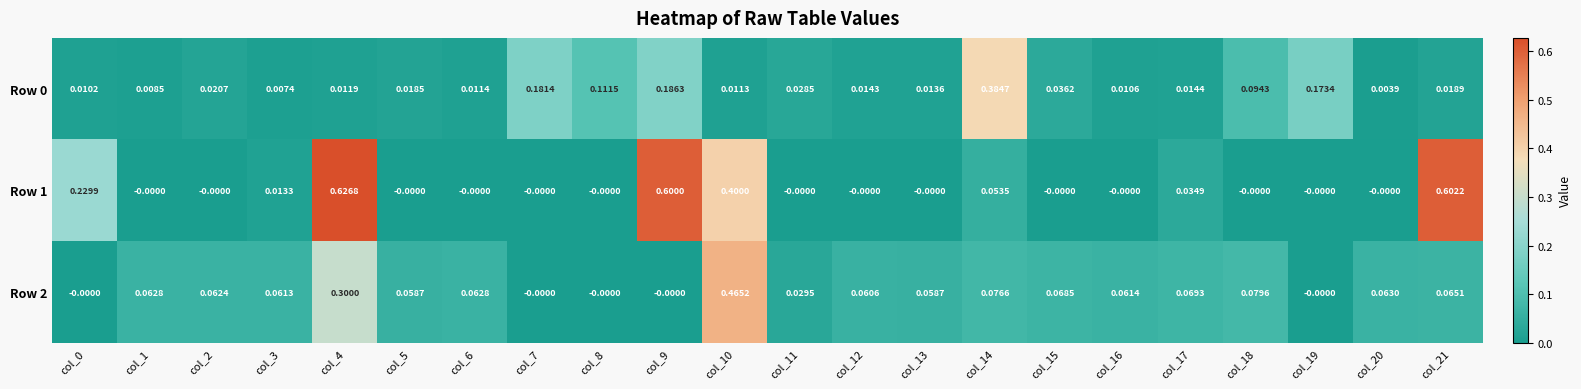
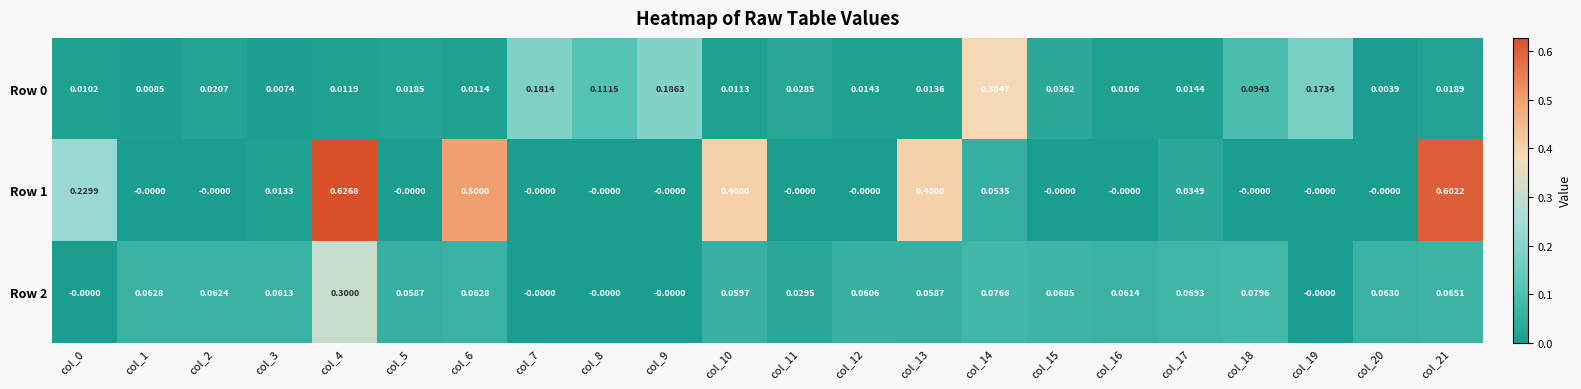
Row 1, col_6: -0.0000 -> 0.5000
Row 1, col_9: 0.6000 -> -0.0000
Row 1, col_13: -0.0000 -> 0.4000
Row 2, col_10: 0.4652 -> 0.0597
